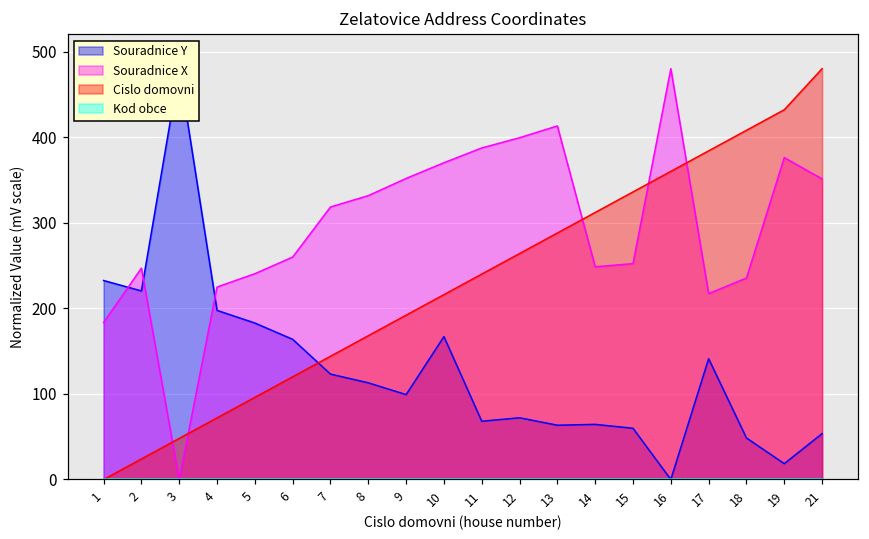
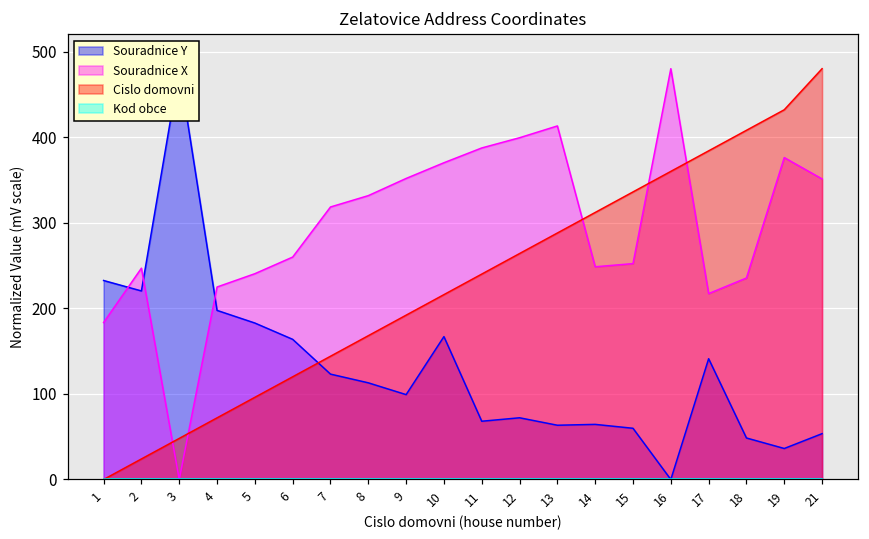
Souradnice Y, 19: 20 -> 40
